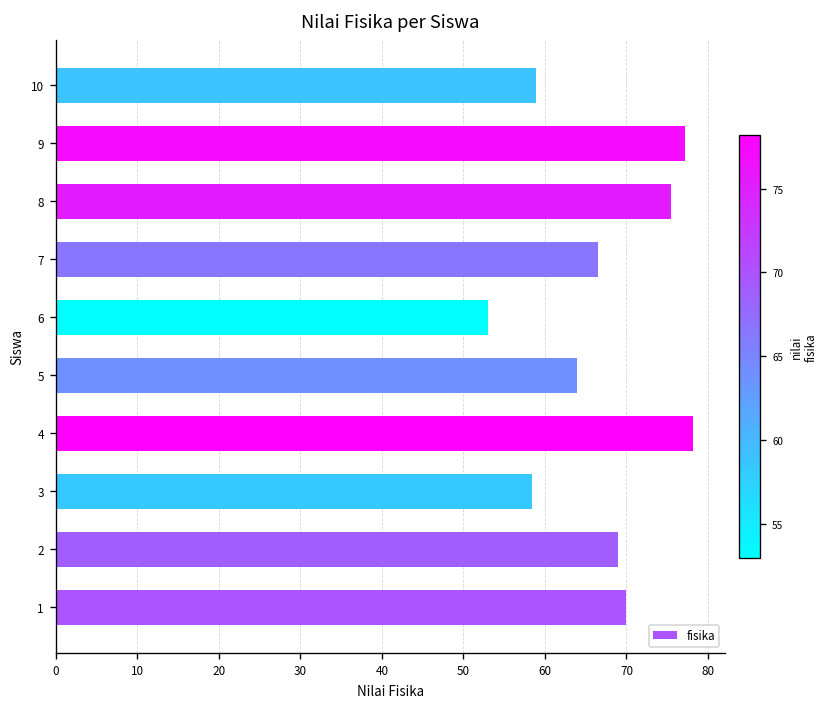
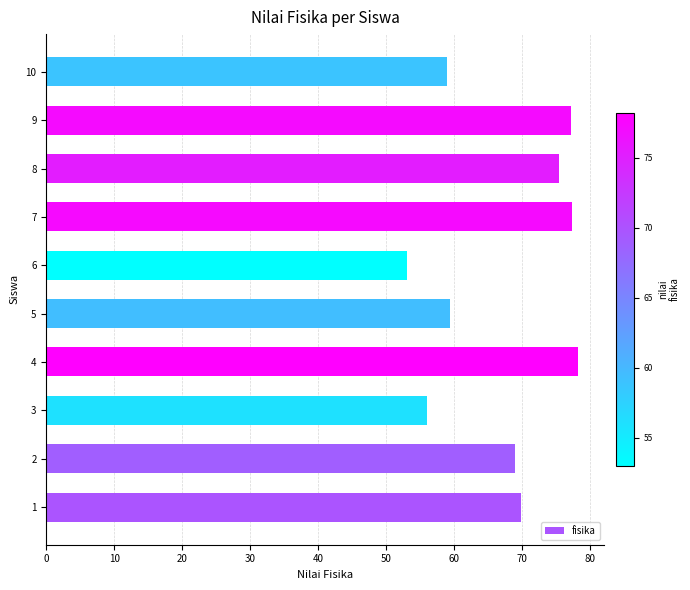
7: 67 -> 77
5: 64 -> 59
3: 58 -> 56
